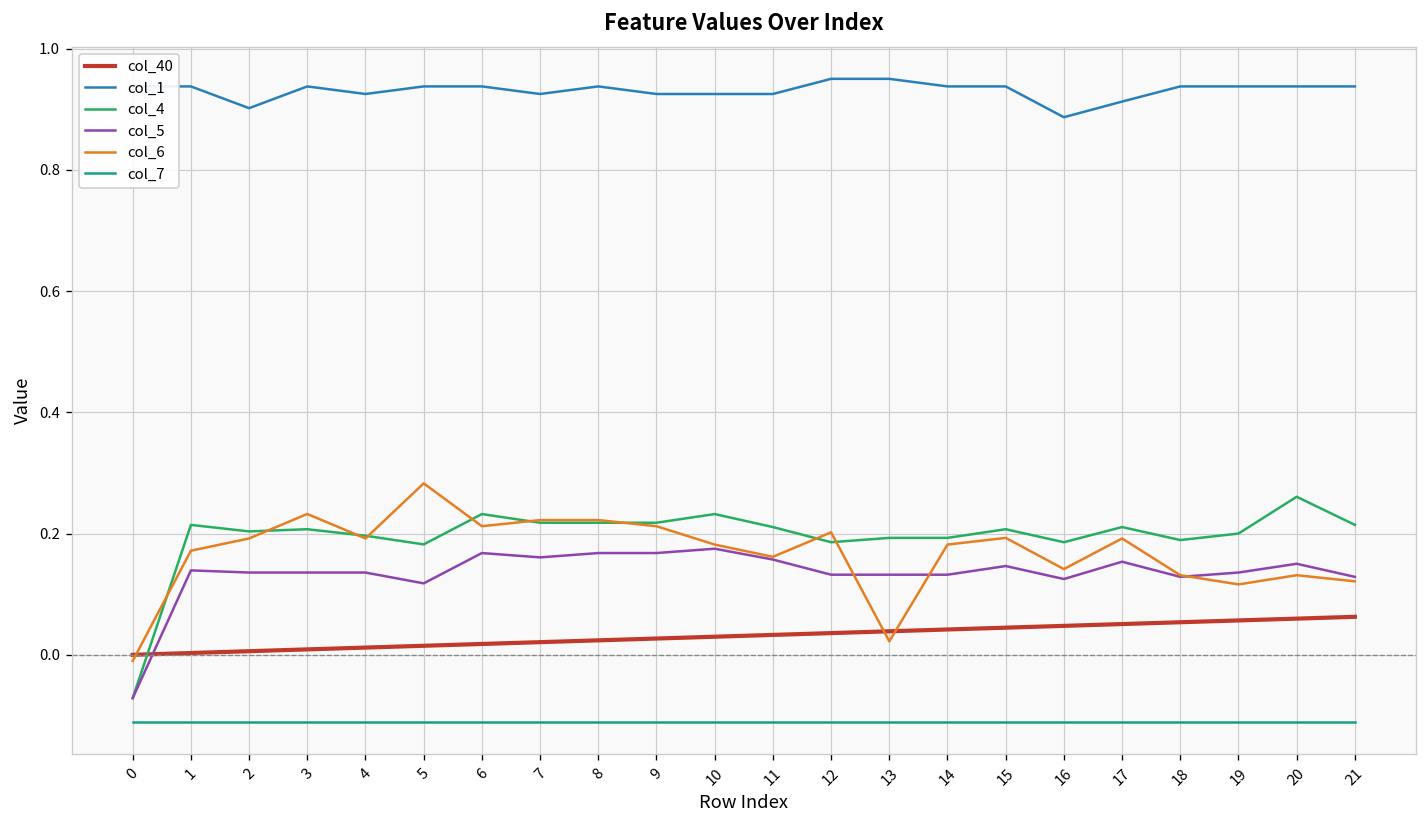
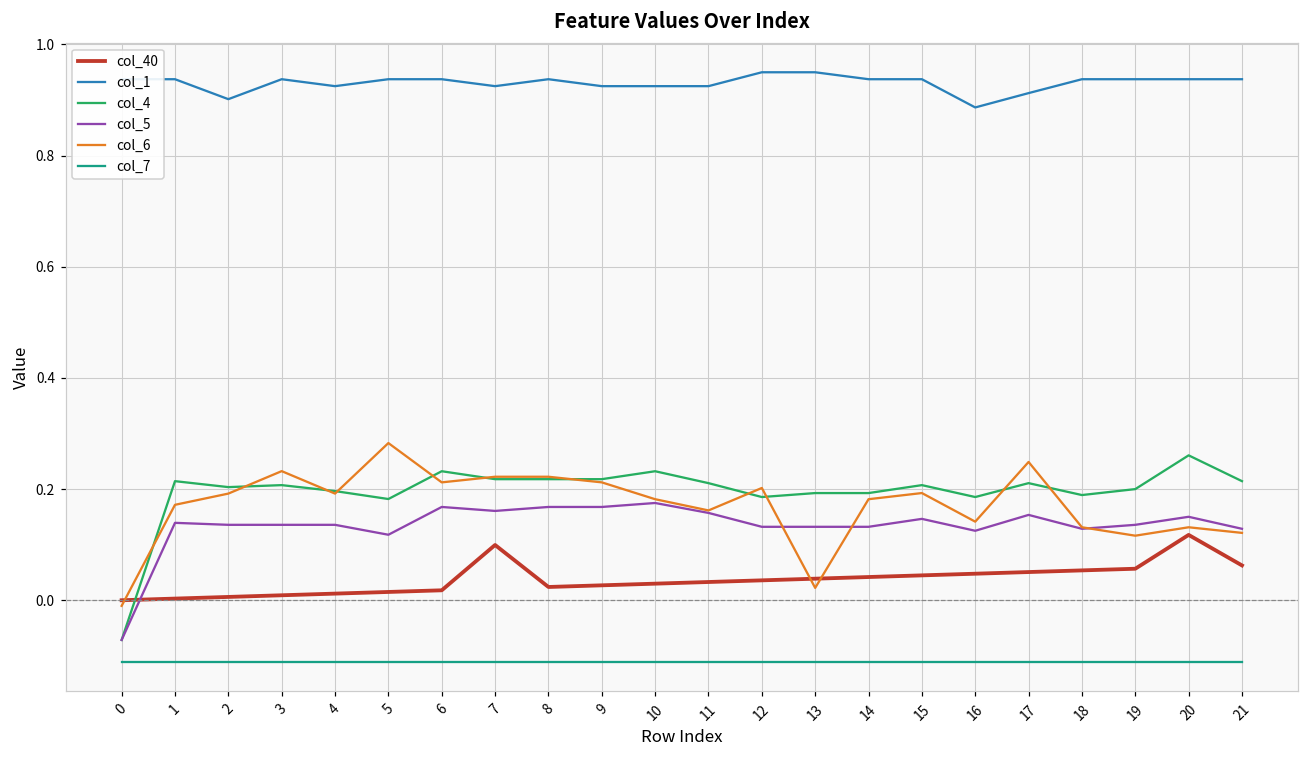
col_40, 7: 0.02 -> 0.10
col_6, 17: 0.19 -> 0.25
col_40, 20: 0.06 -> 0.12
